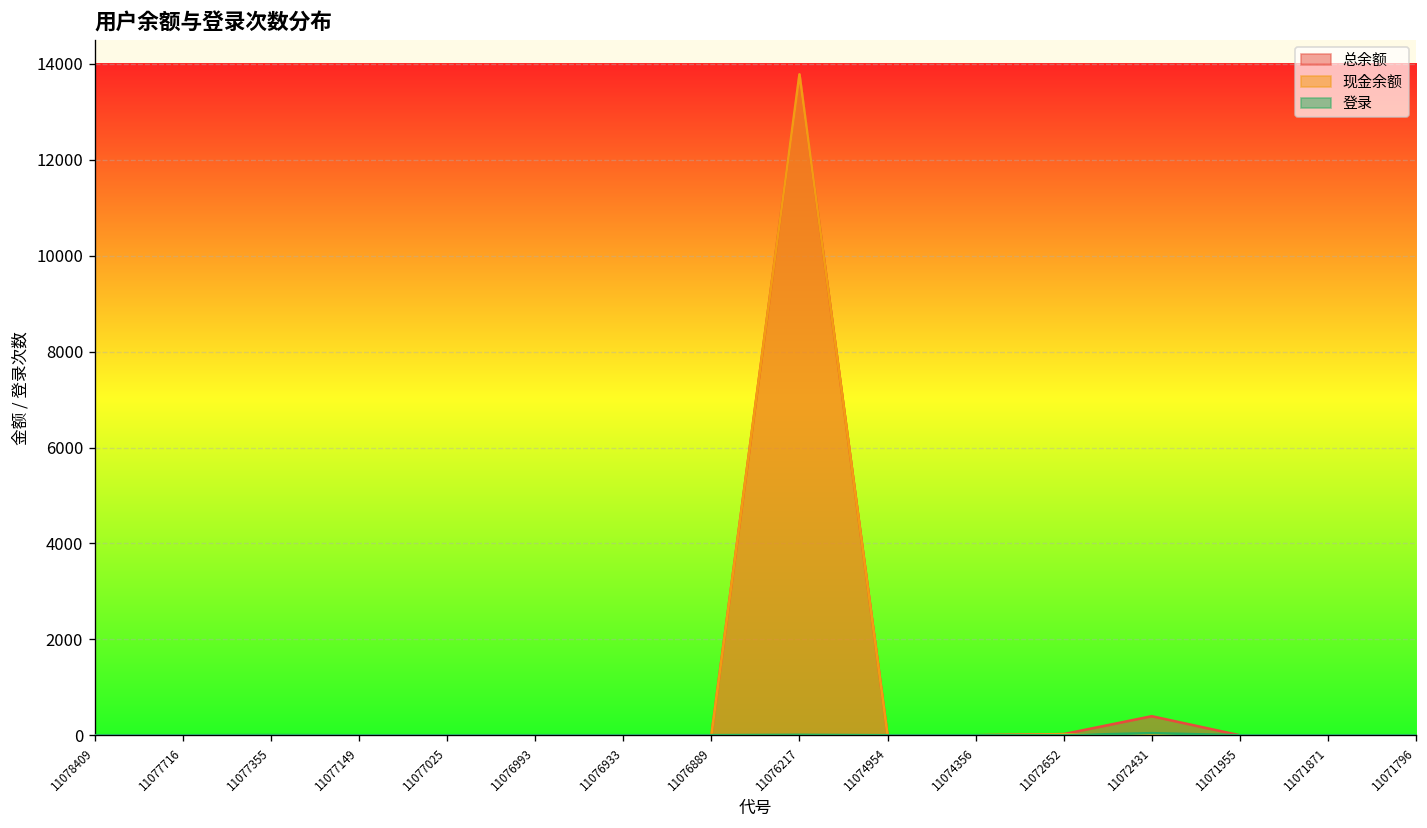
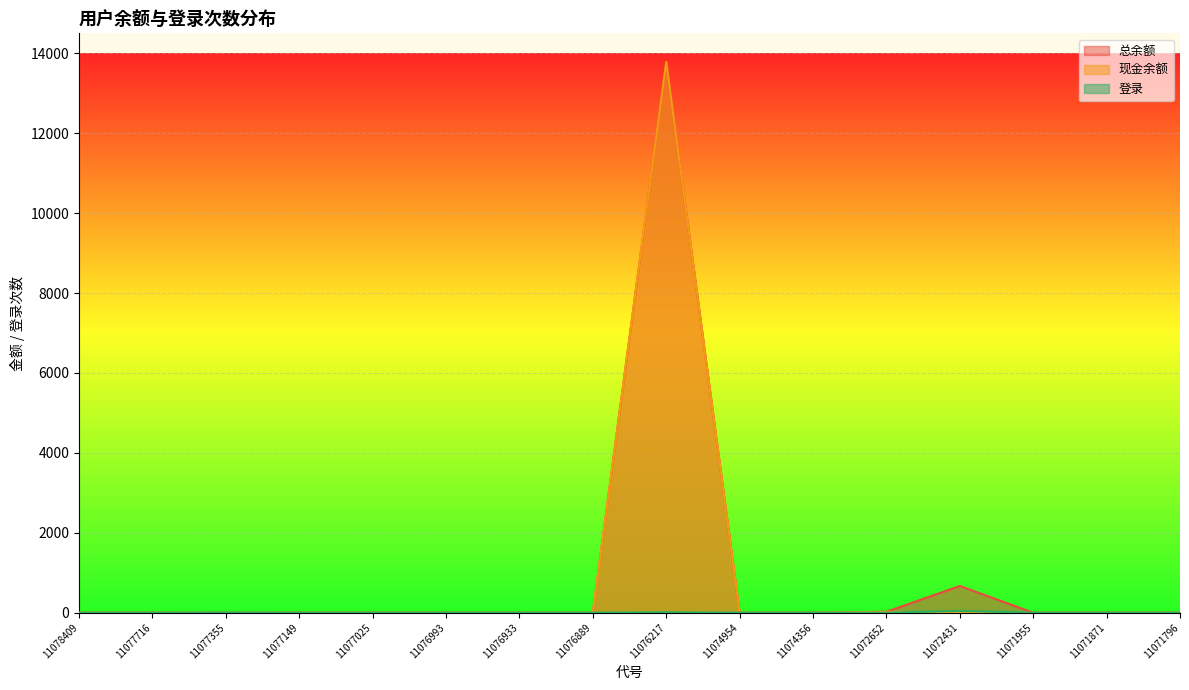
总余额, 11072431: 400 -> 700
